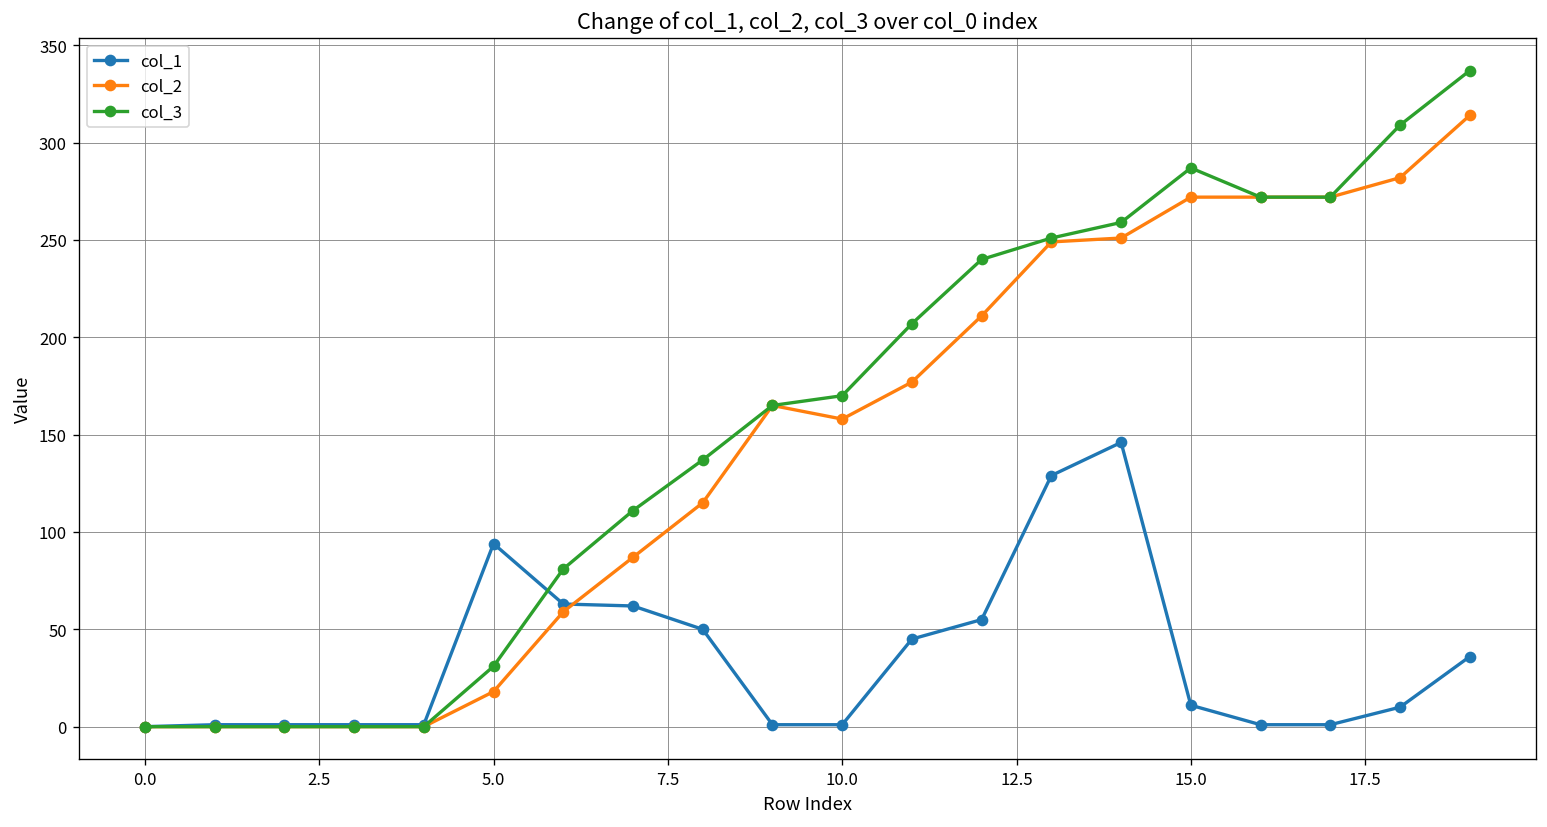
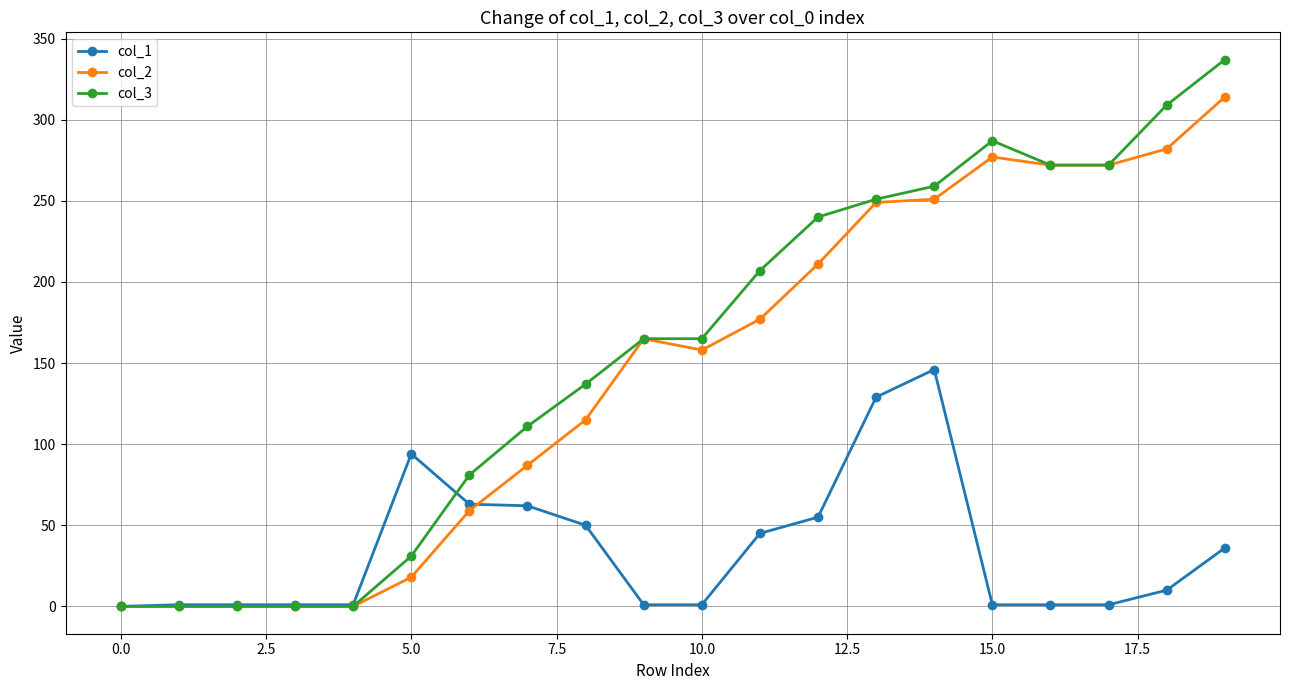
col_3, 10.0: 170 -> 165
col_1, 15.0: 11 -> 1
col_2, 15.0: 272 -> 277
